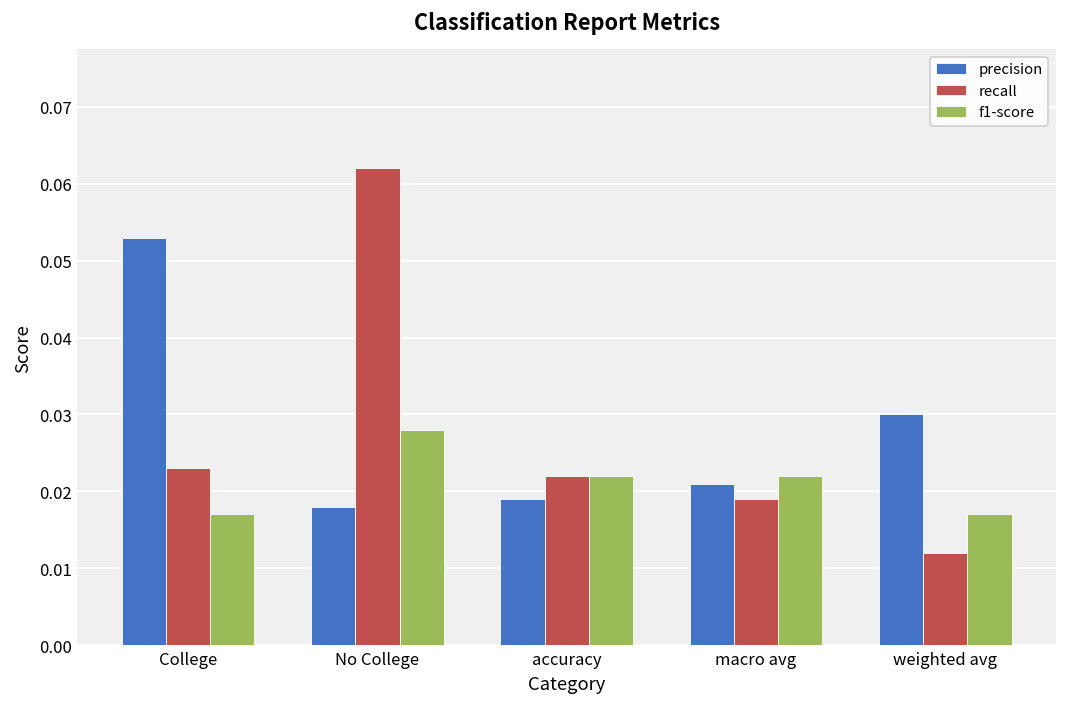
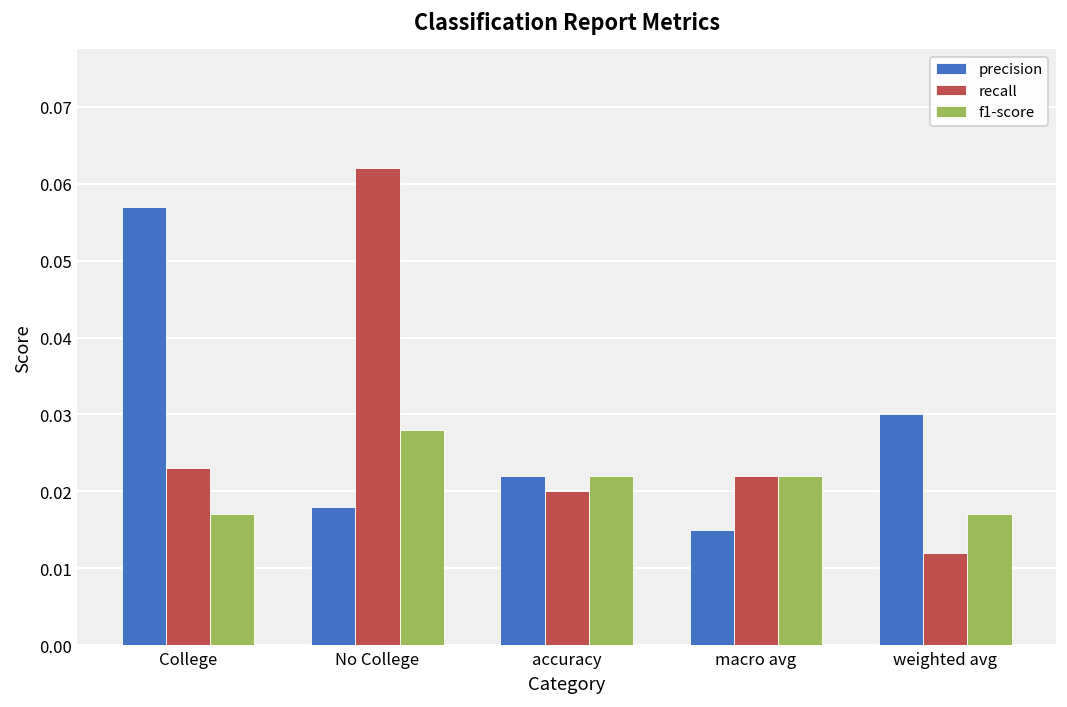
precision, College: 0.053 -> 0.057
precision, accuracy: 0.019 -> 0.022
recall, accuracy: 0.022 -> 0.020
precision, macro avg: 0.021 -> 0.015
recall, macro avg: 0.019 -> 0.022
